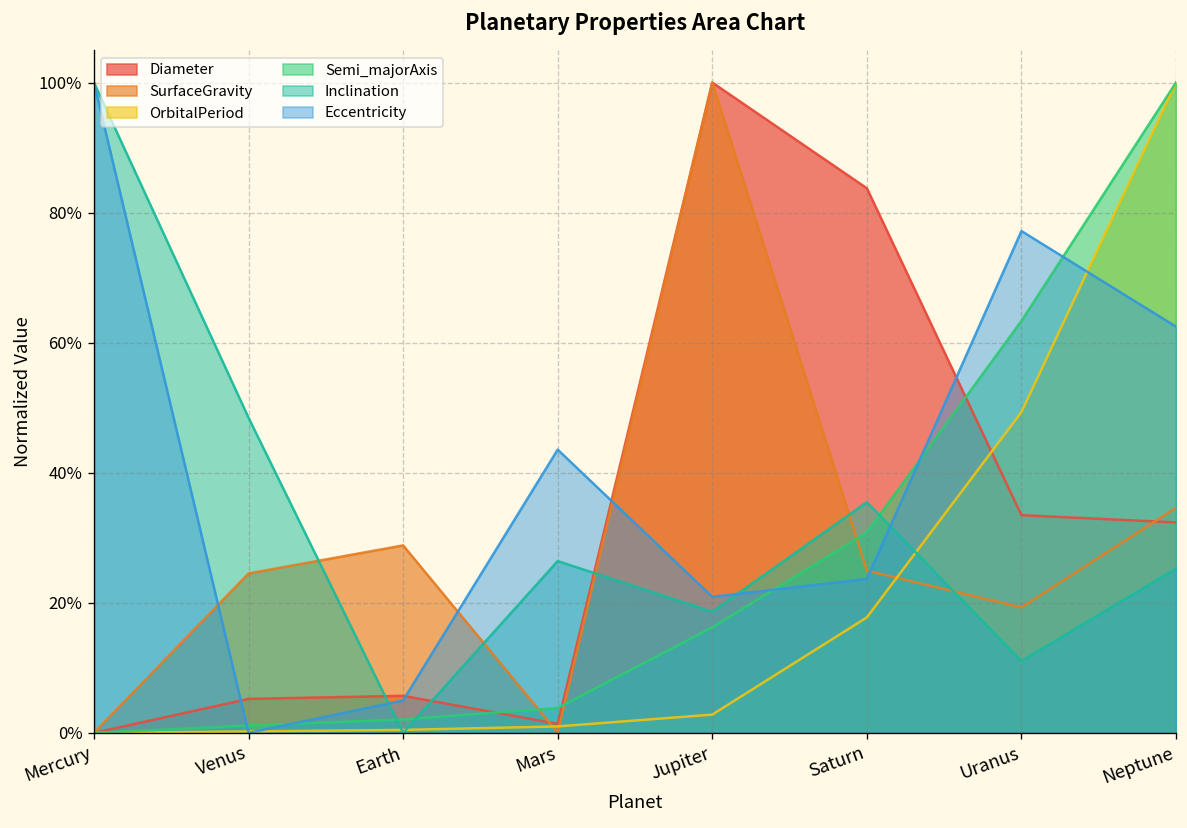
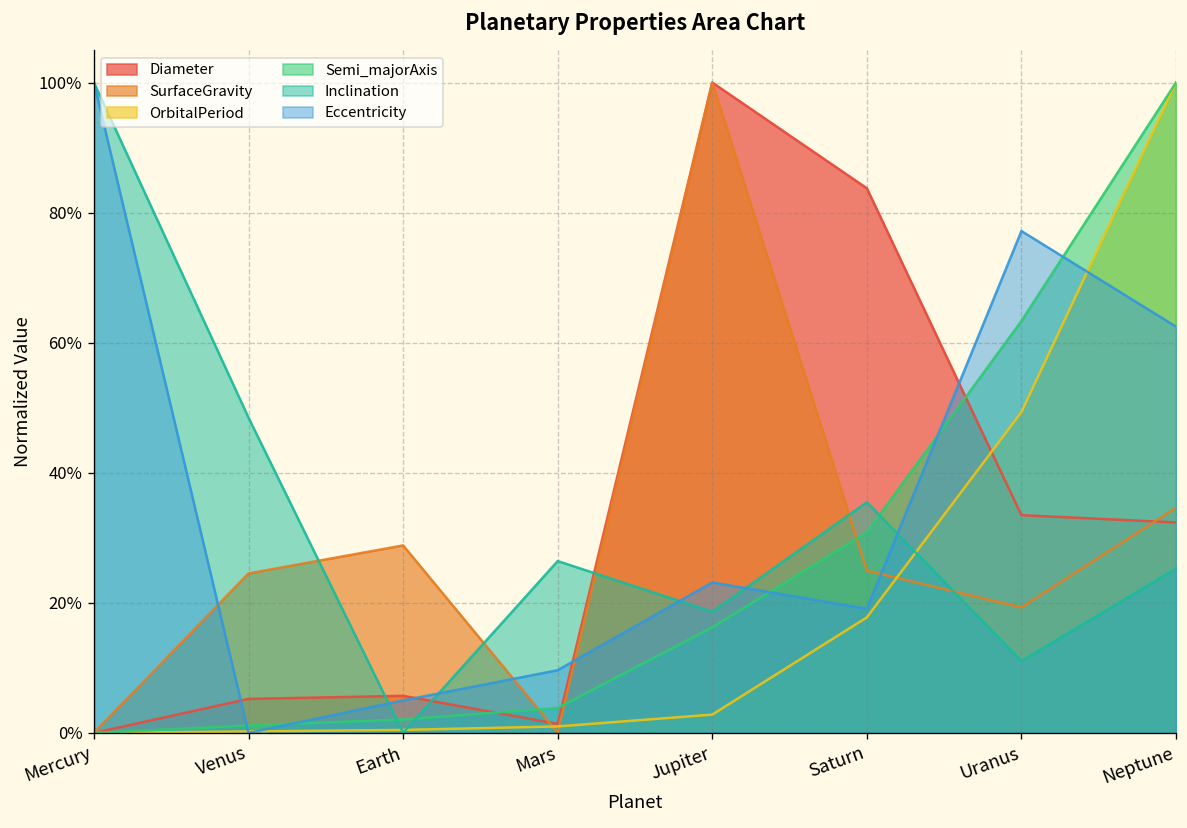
Eccentricity, Mars: 44% -> 10%
Eccentricity, Jupiter: 21% -> 23%
Eccentricity, Saturn: 24% -> 19%
